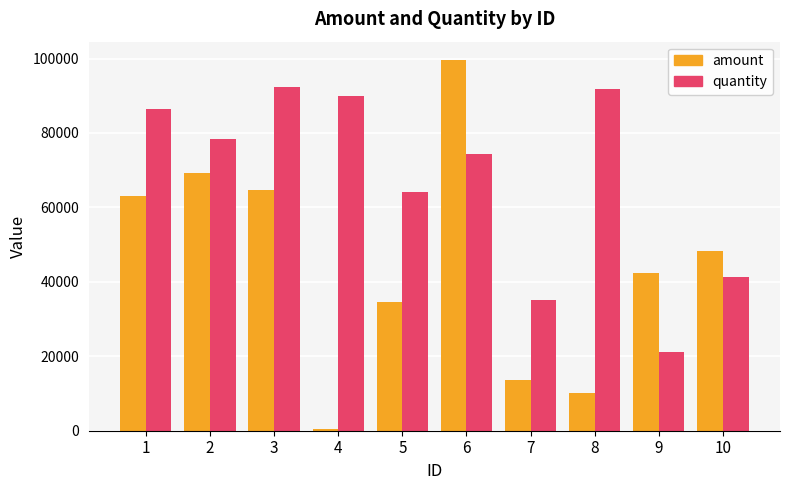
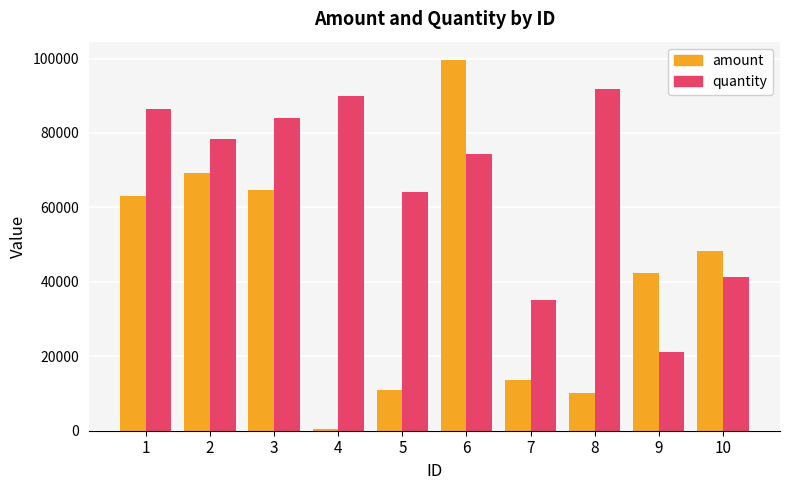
quantity, 3: 92000 -> 84000
amount, 5: 34000 -> 11000
